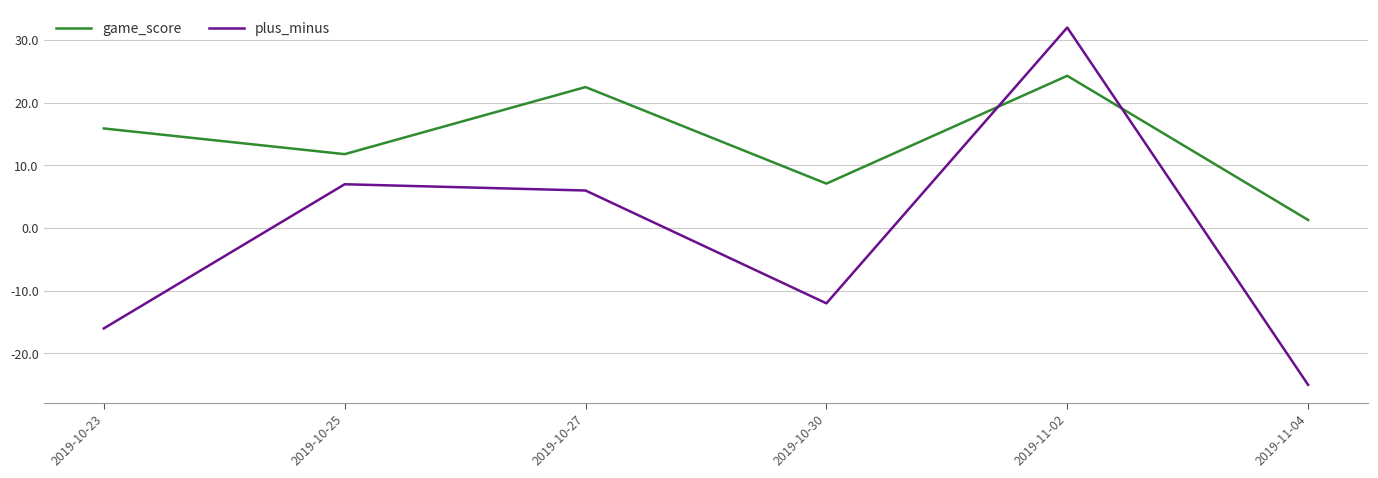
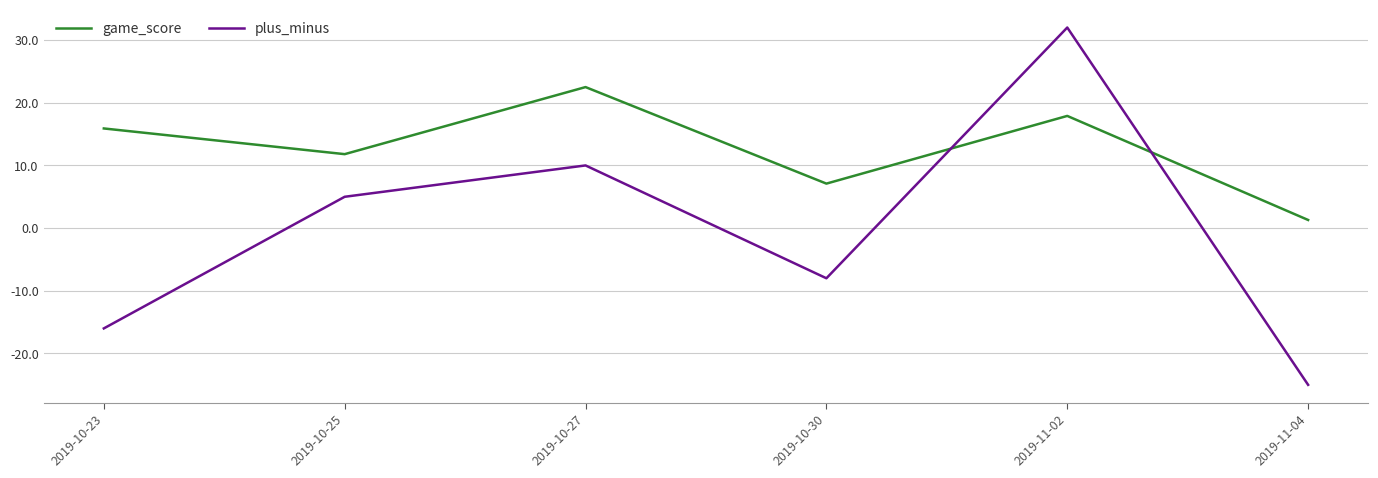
plus_minus, 2019-10-25: 7 -> 5
plus_minus, 2019-10-27: 6 -> 10
plus_minus, 2019-10-30: -12 -> -8
game_score, 2019-11-02: 24 -> 18
